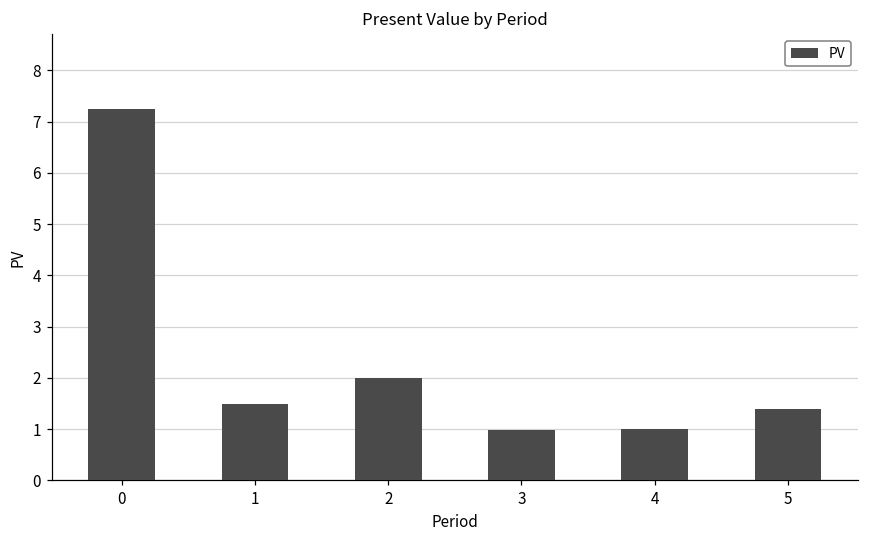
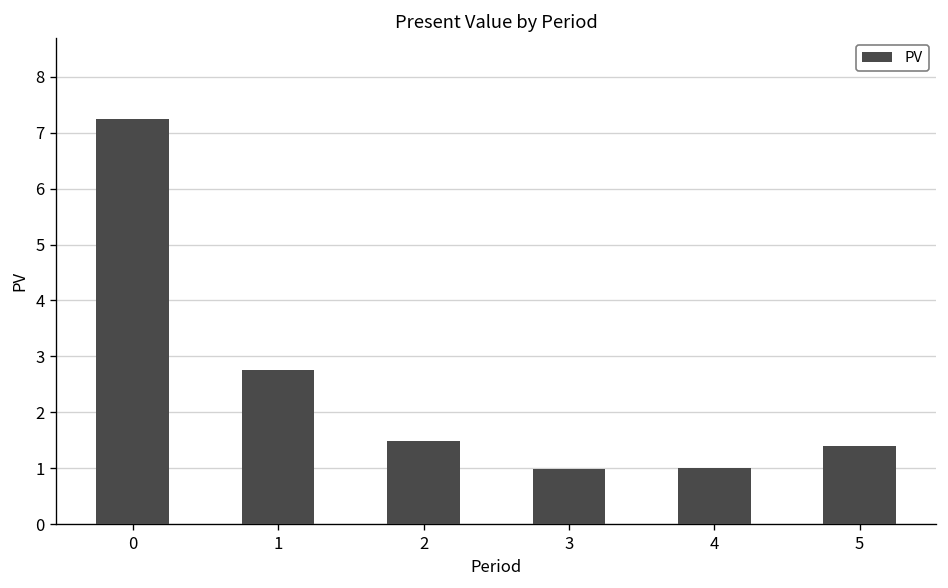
1: 1.5 -> 2.8
2: 2.0 -> 1.5
